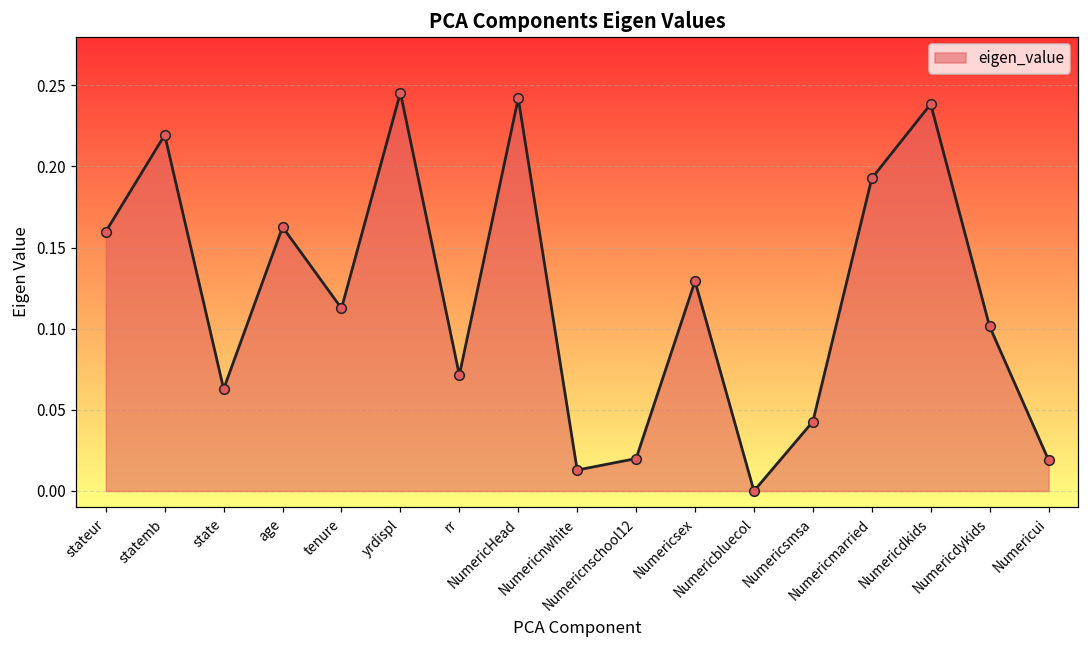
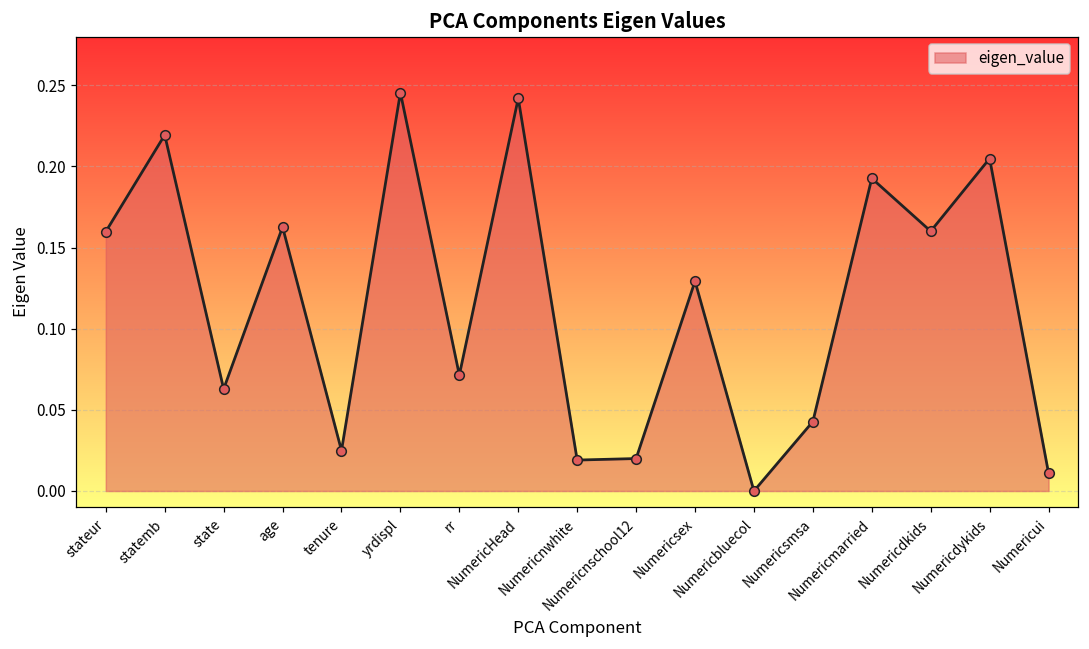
tenure: 0.113 -> 0.025
Numericnwhite: 0.013 -> 0.019
Numericdkids: 0.238 -> 0.160
Numericdykids: 0.101 -> 0.205
Numericui: 0.019 -> 0.011
